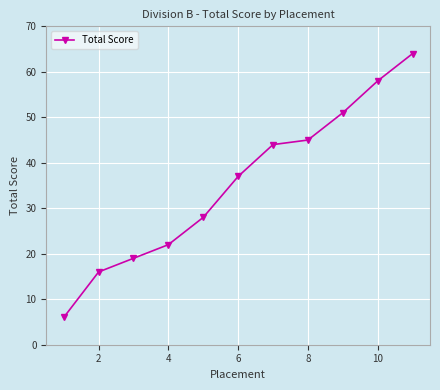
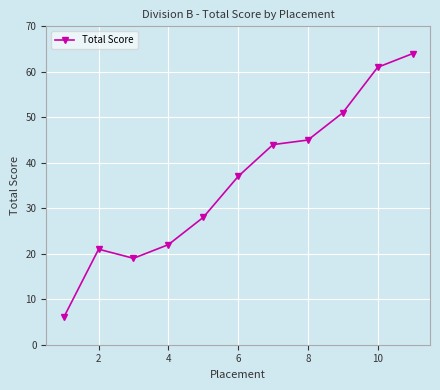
2: 16 -> 21
10: 58 -> 61
